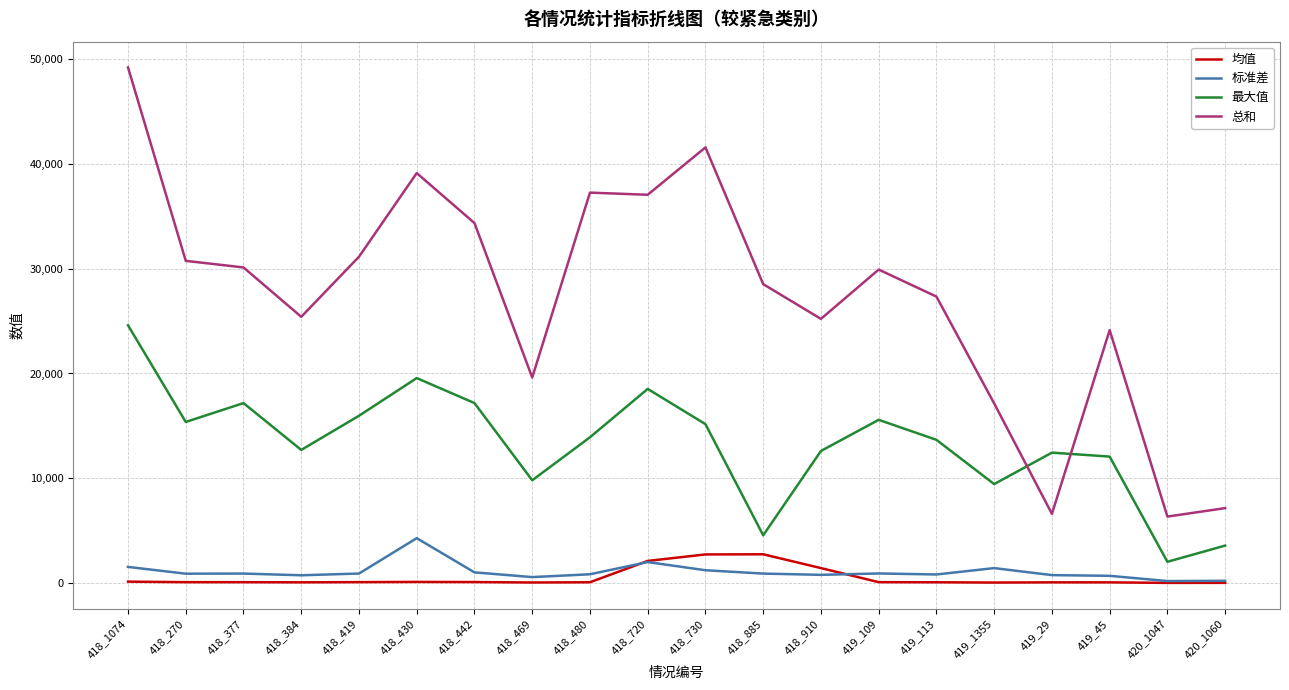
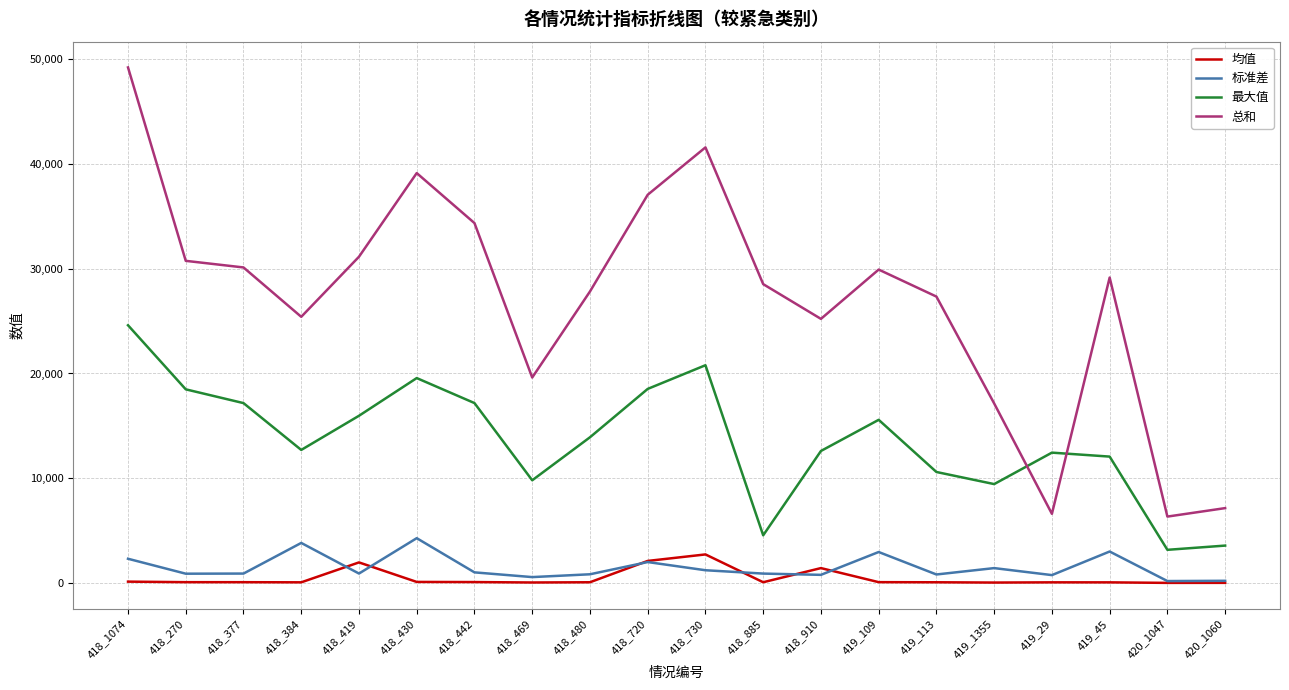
标准差, 418_1074: 1,500 -> 2,300
最大值, 418_270: 15,400 -> 18,500
标准差, 418_384: 700 -> 3,800
均值, 418_419: 100 -> 2,000
总和, 418_480: 37,300 -> 27,800
最大值, 418_730: 15,200 -> 20,800
均值, 418_885: 2,700 -> 100
标准差, 419_109: 900 -> 3,000
最大值, 419_113: 13,700 -> 10,600
标准差, 419_45: 700 -> 3,000
总和, 419_45: 24,100 -> 29,200
最大值, 420_1047: 2,000 -> 3,200
